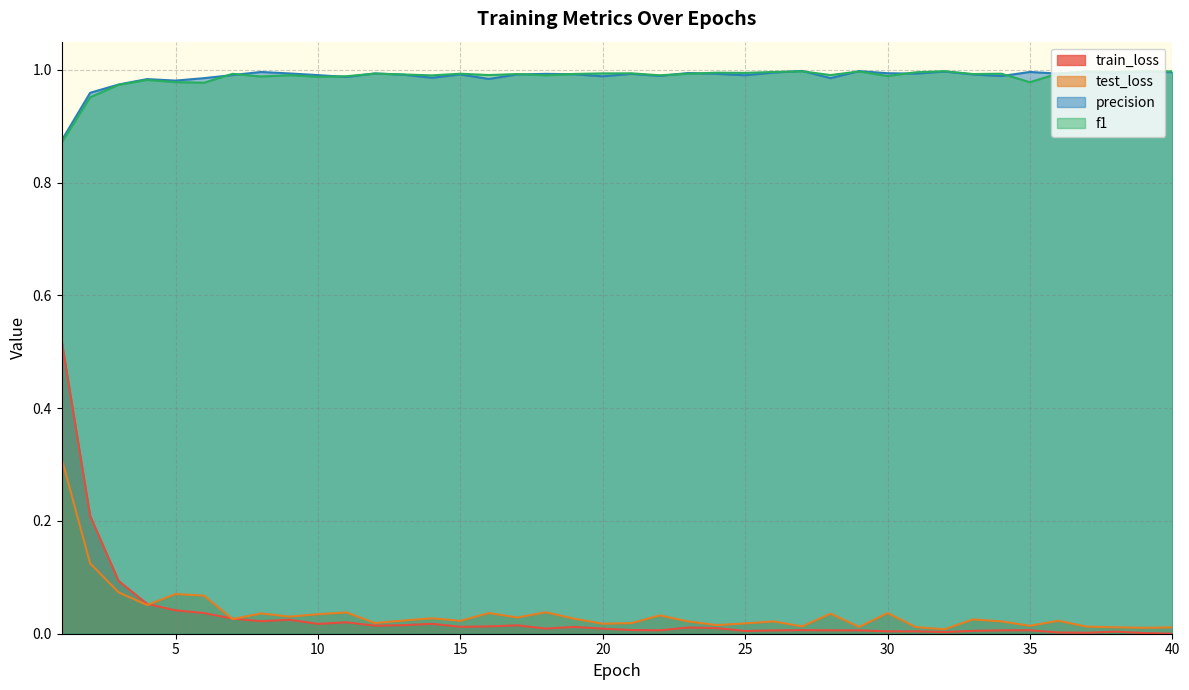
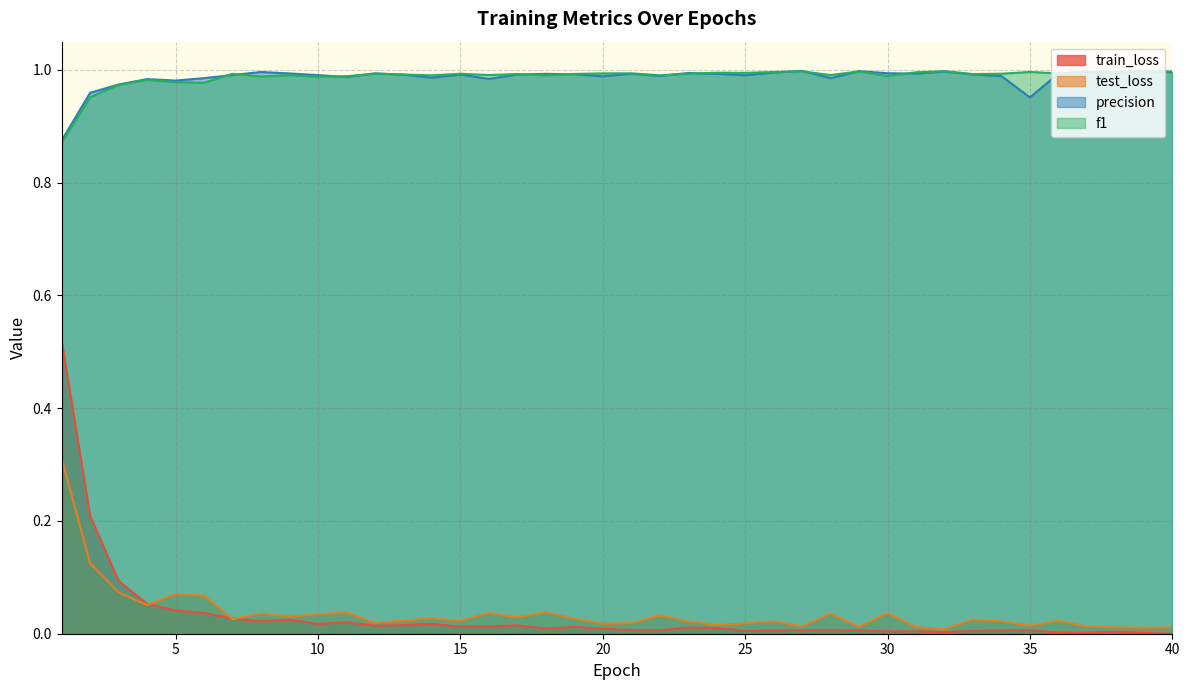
precision, 35: 1.00 -> 0.95
f1, 35: 0.98 -> 1.00
